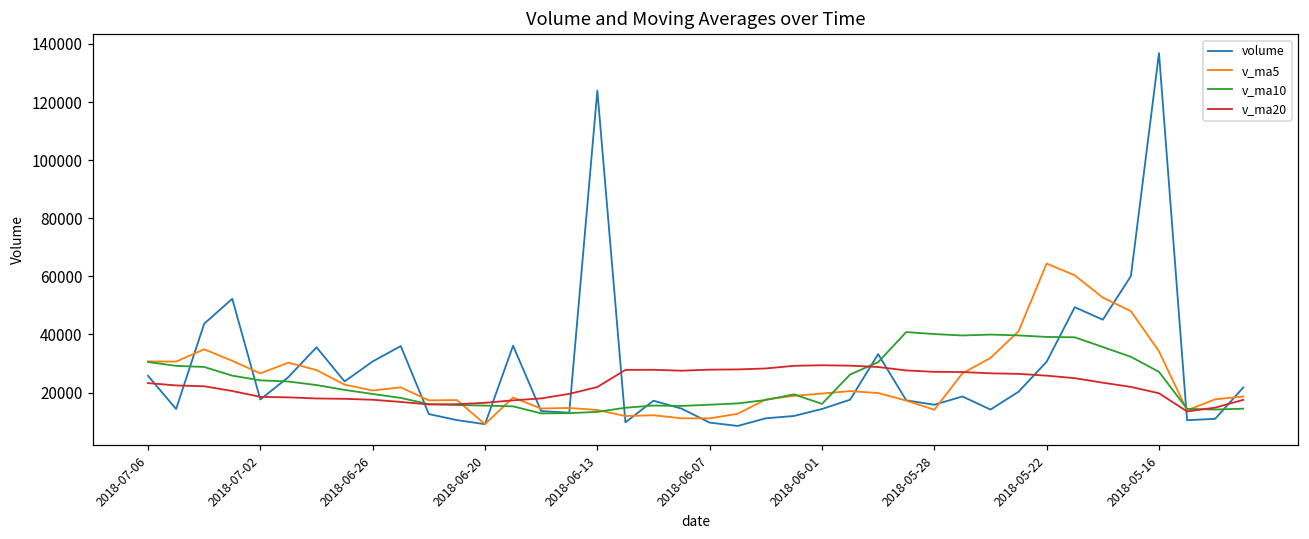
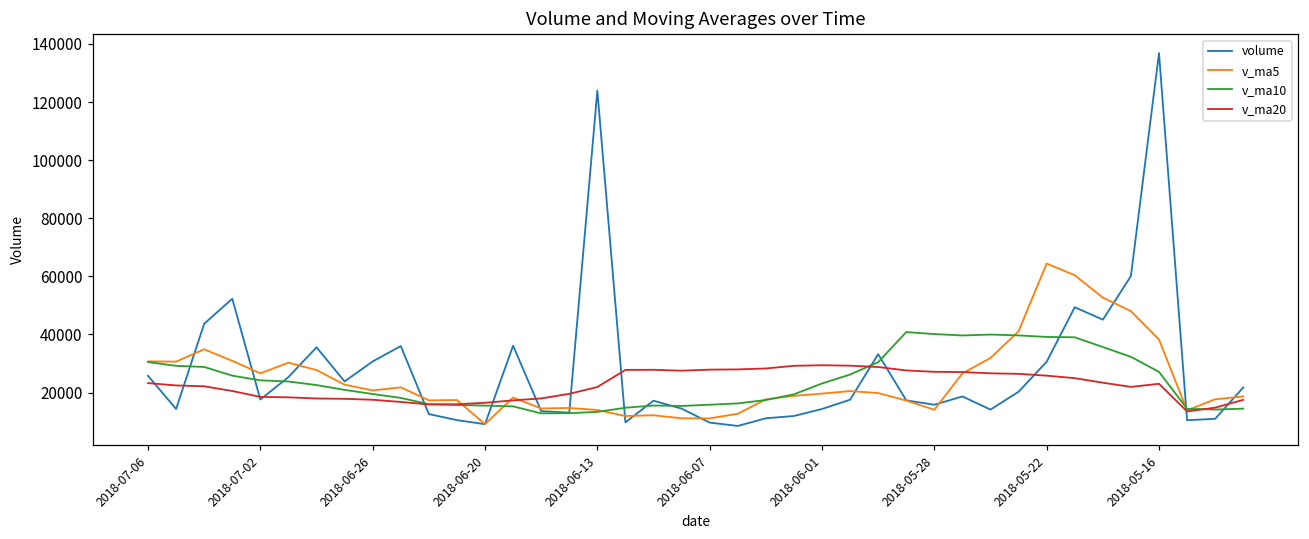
v_ma10, 2018-06-01: 16000 -> 23000
v_ma5, 2018-05-16: 34000 -> 38000
v_ma20, 2018-05-16: 20000 -> 23000
